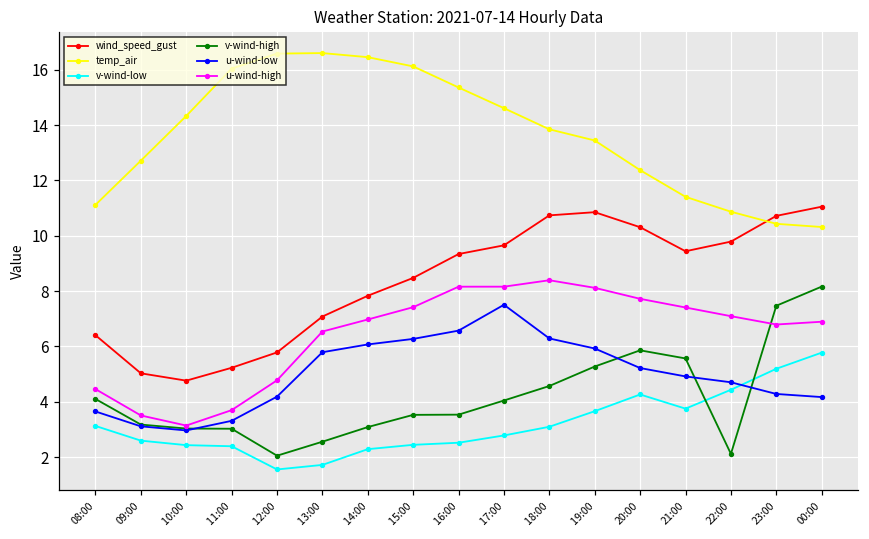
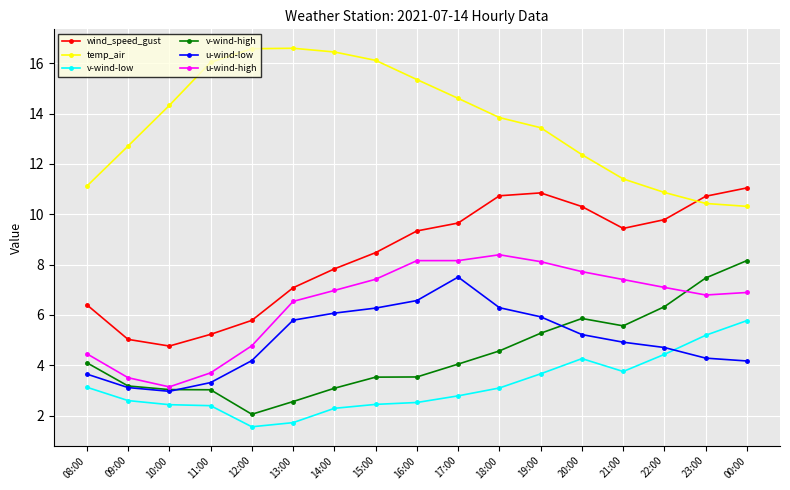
v-wind-high, 22:00: 2.1 -> 6.3
